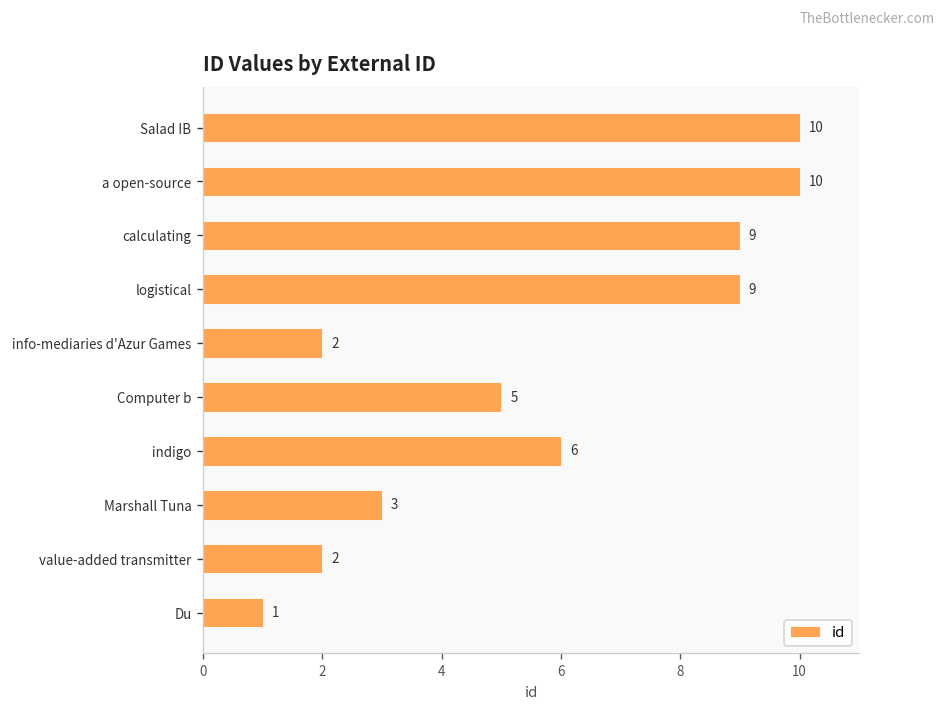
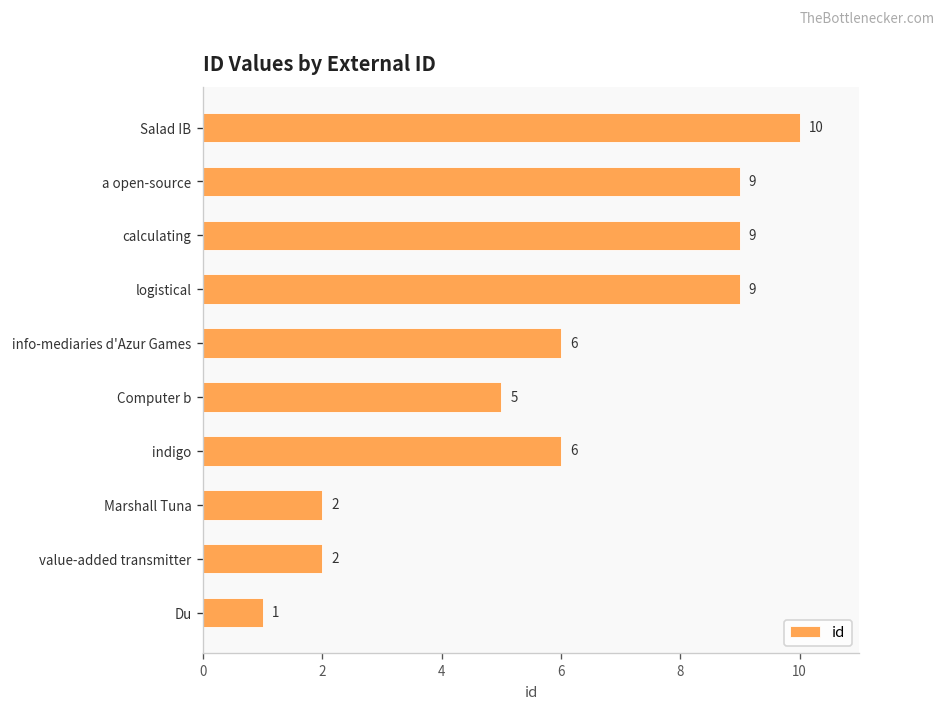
a open-source: 10 -> 9
info-mediaries d'Azur Games: 2 -> 6
Marshall Tuna: 3 -> 2
